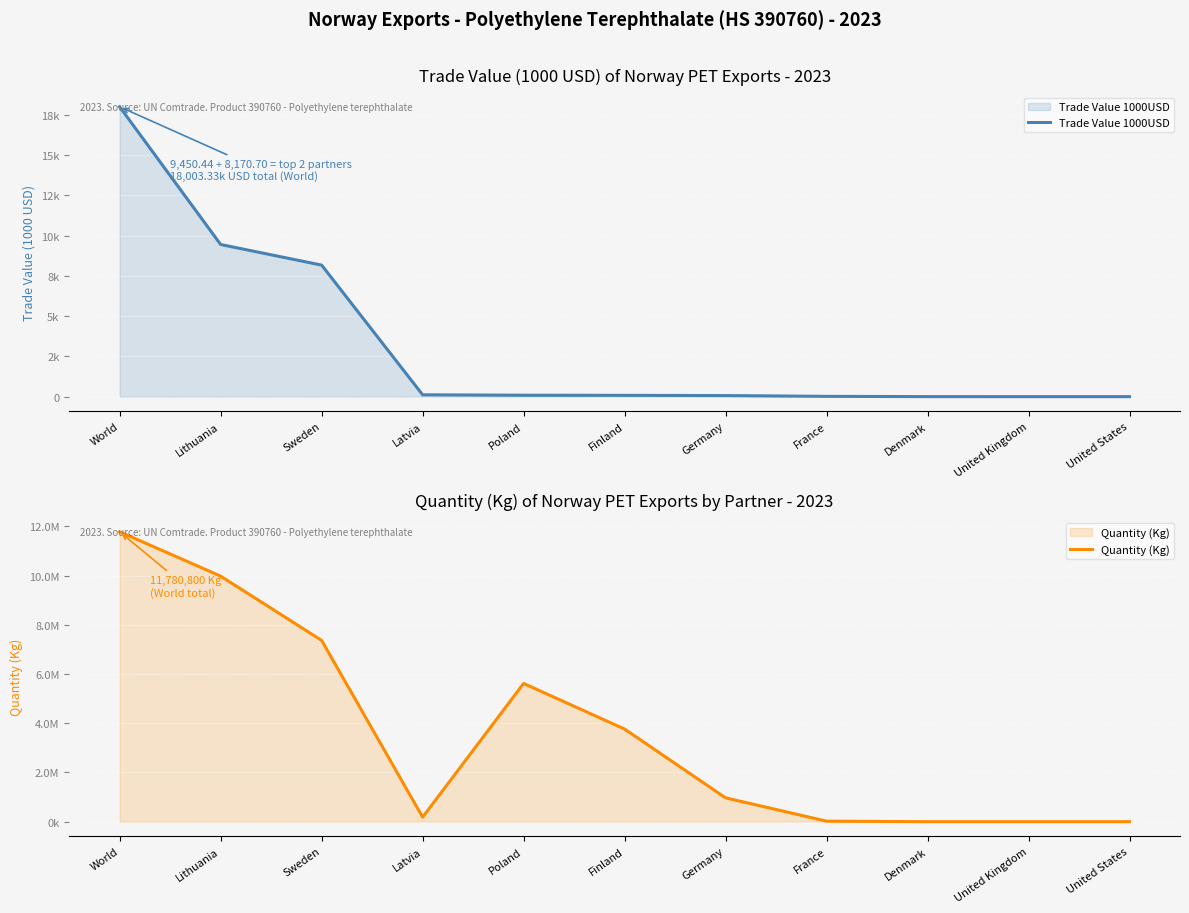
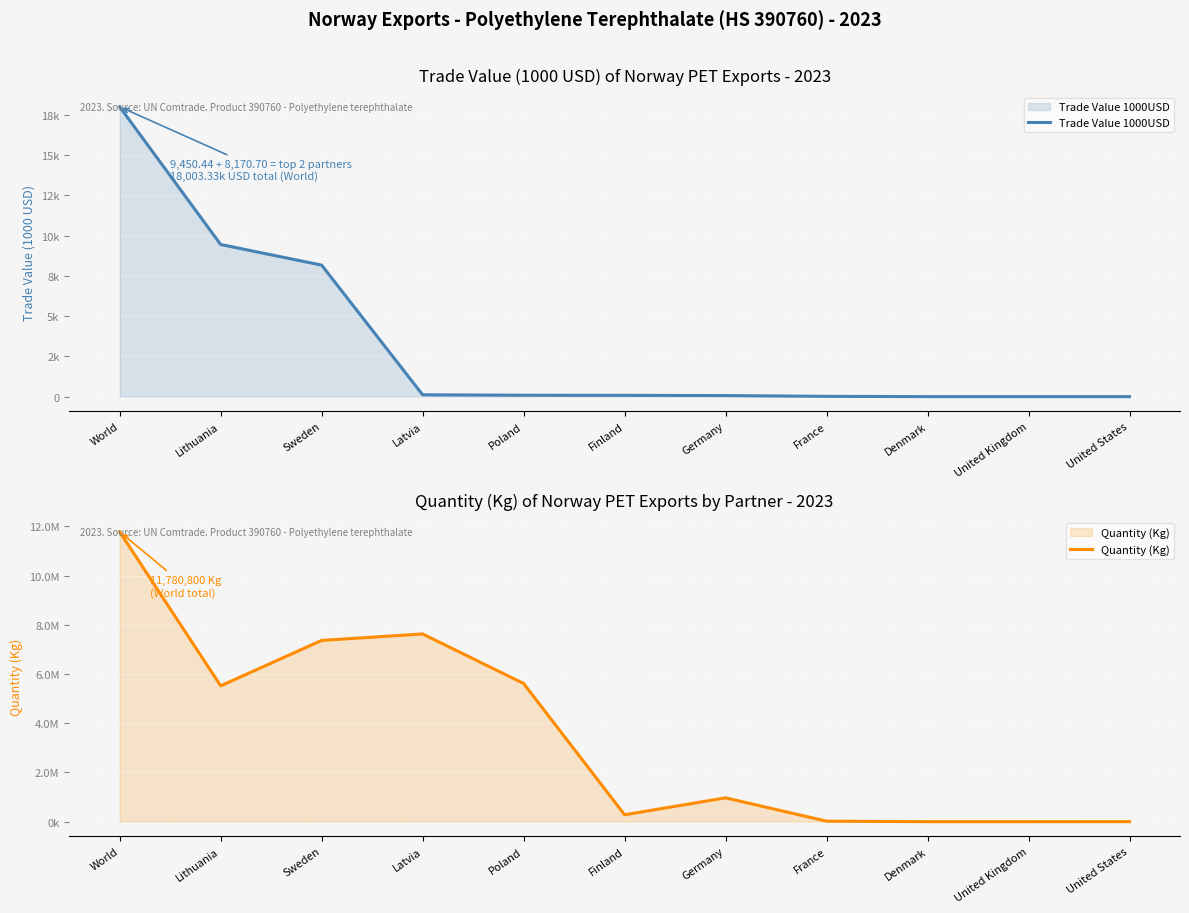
Quantity (Kg) of Norway PET Exports by Partner - 2023, Lithuania: 10000000 -> 5500000
Quantity (Kg) of Norway PET Exports by Partner - 2023, Latvia: 200000 -> 7600000
Quantity (Kg) of Norway PET Exports by Partner - 2023, Finland: 3800000 -> 300000
